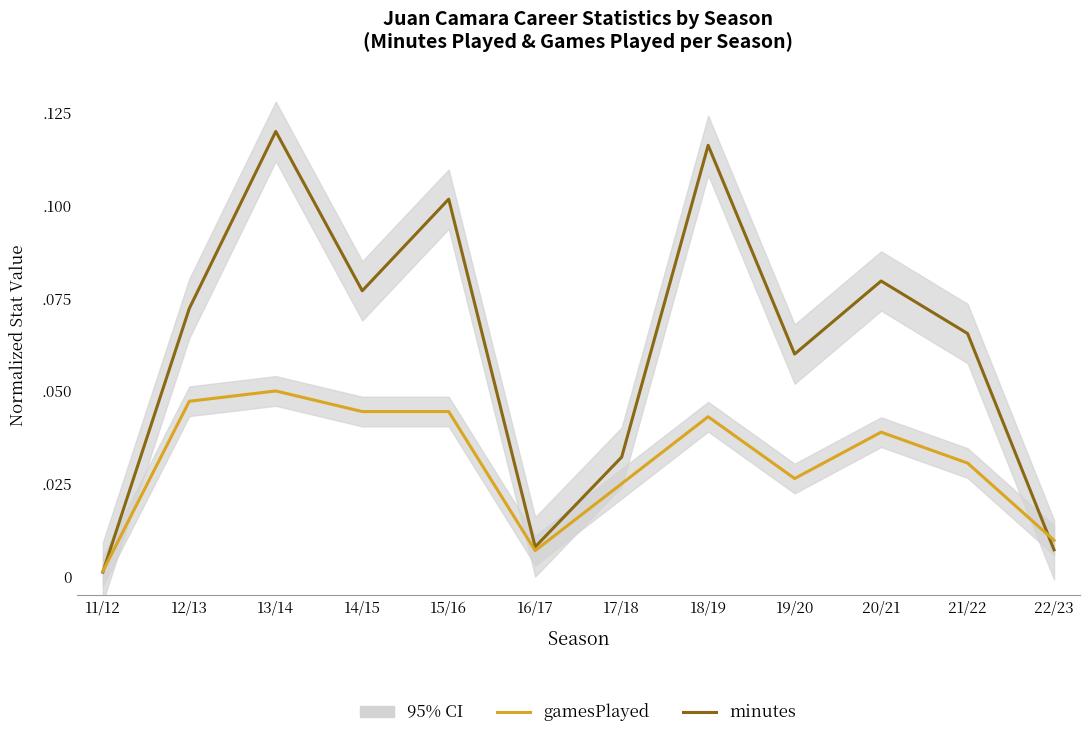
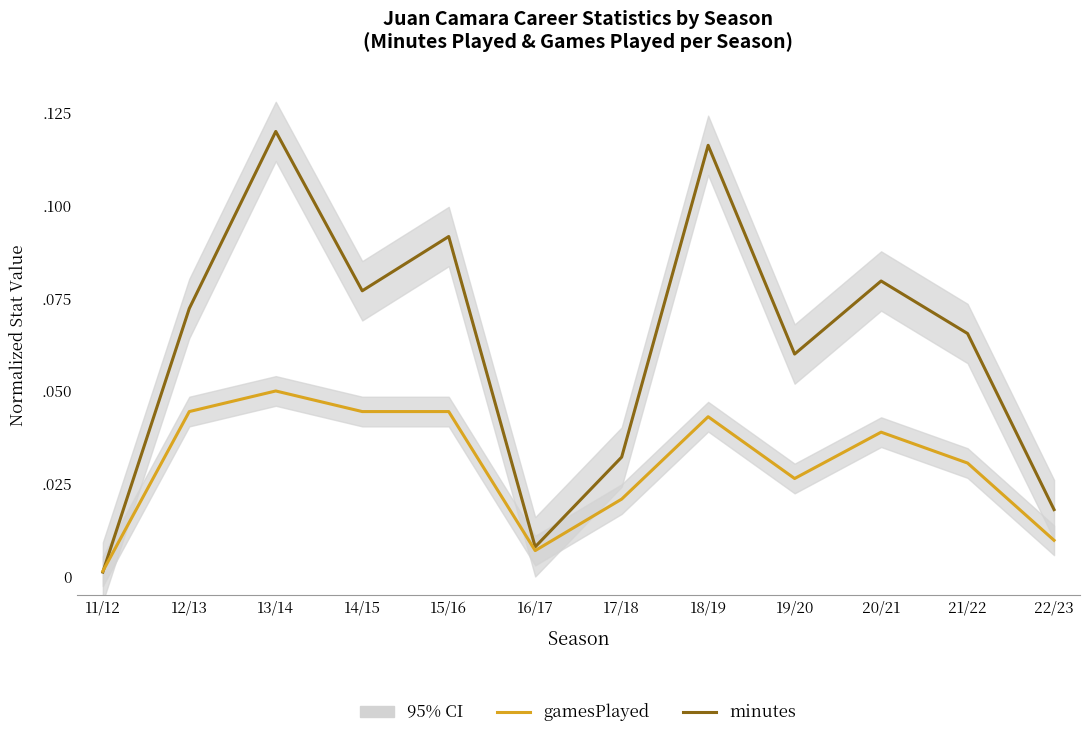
gamesPlayed, 12/13: .47 -> .44
minutes, 15/16: .102 -> .92
gamesPlayed, 17/18: .25 -> .21
minutes, 22/23: .7 -> .18
